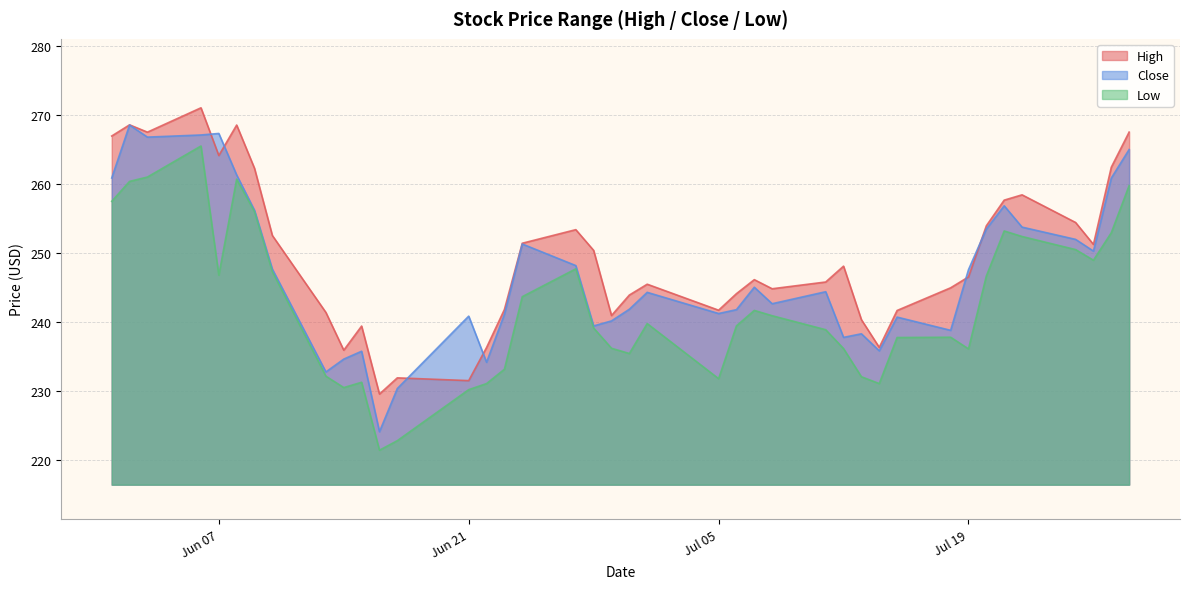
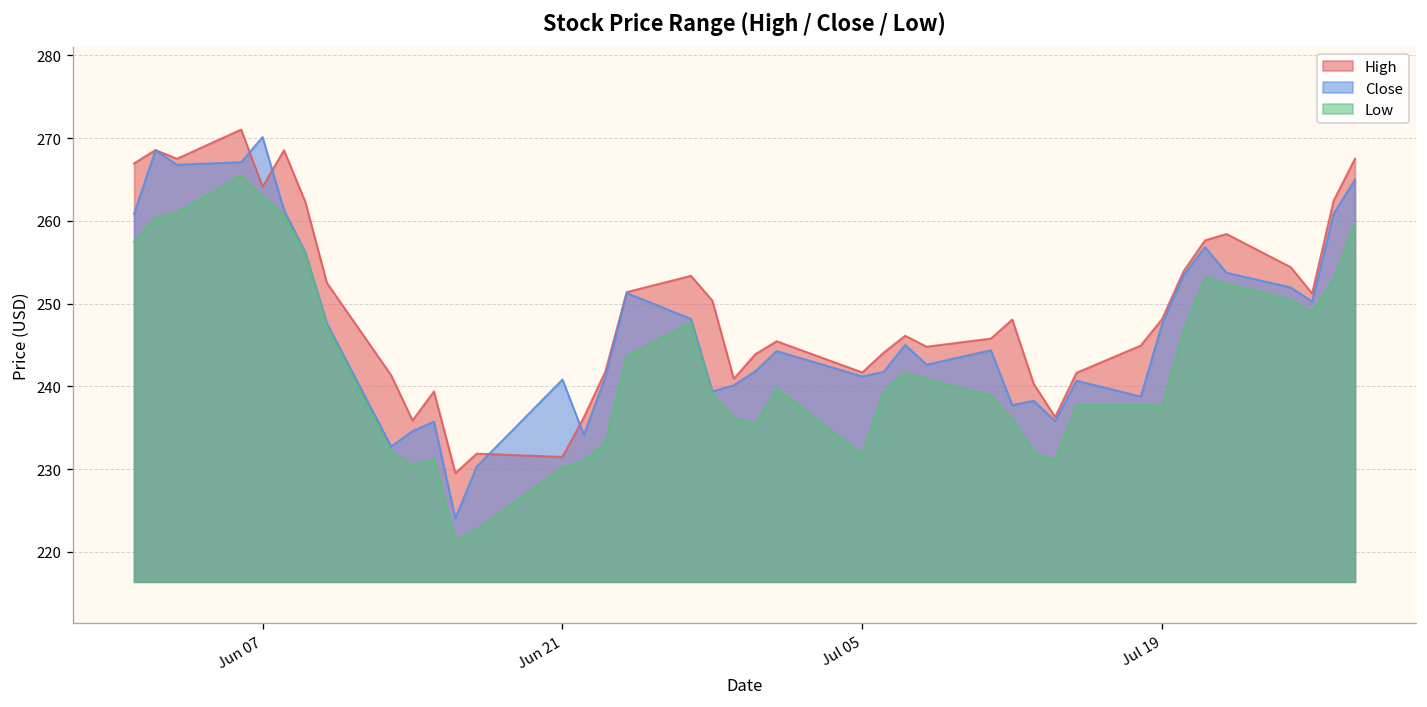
Close, Jun 07: 267 -> 270
Low, Jun 07: 247 -> 263
High, Jul 19: 247 -> 248
Low, Jul 19: 236 -> 238
